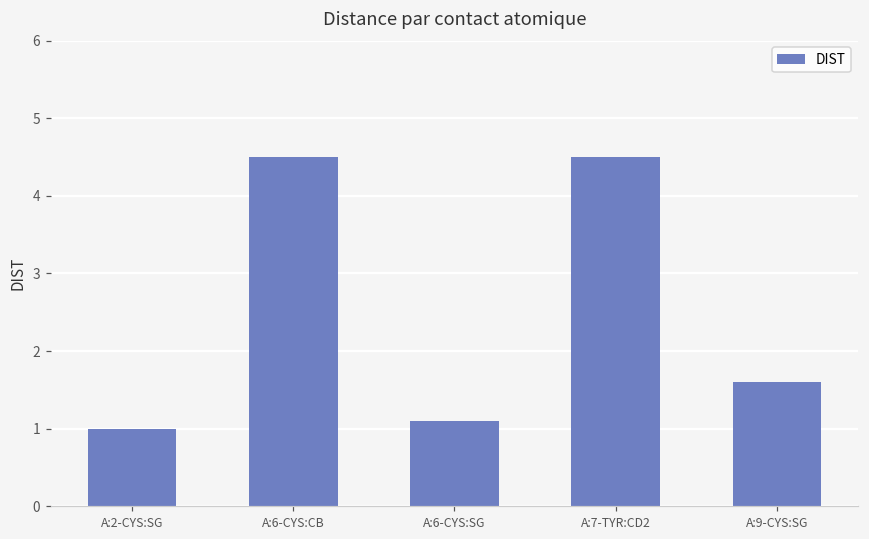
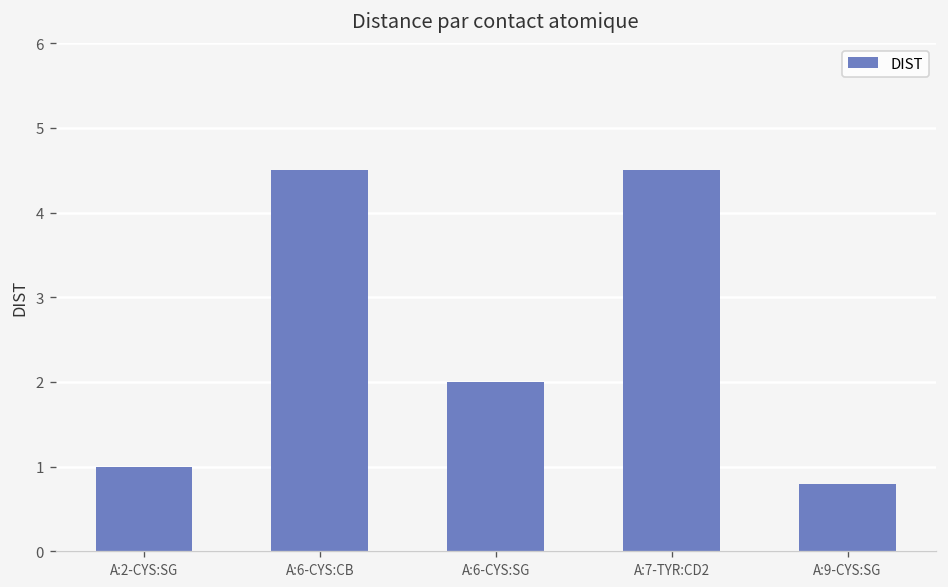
A:6-CYS:SG: 1.1 -> 2.0
A:9-CYS:SG: 1.6 -> 0.8
